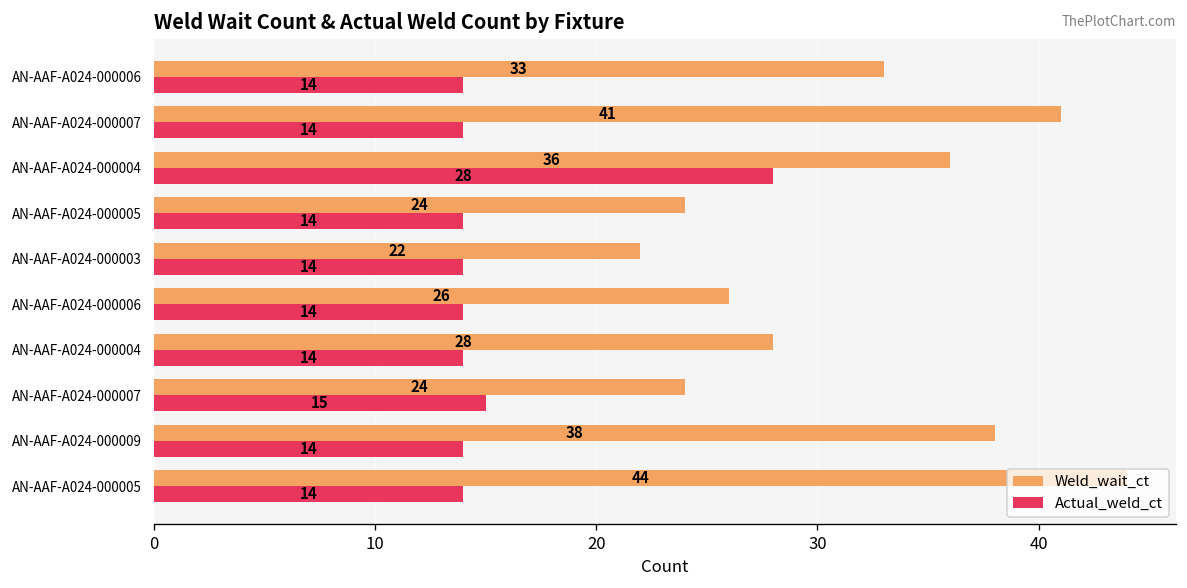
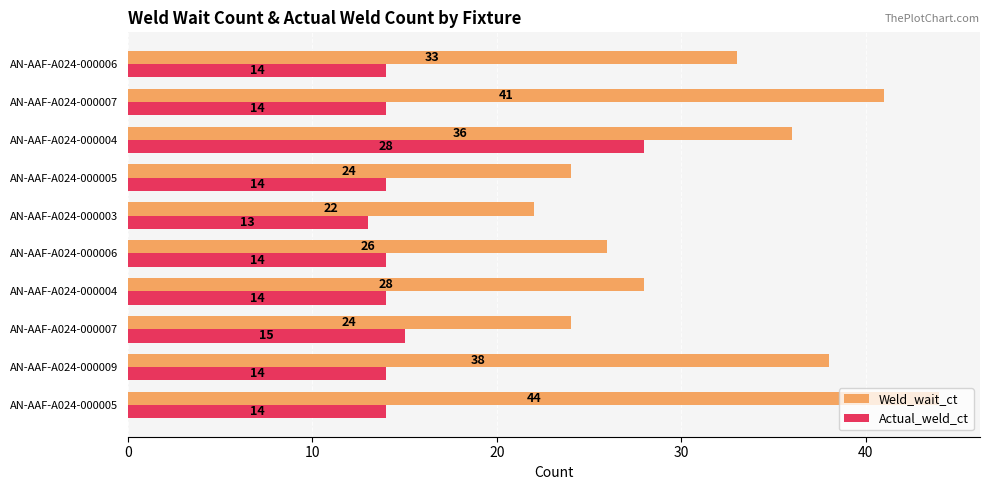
Actual_weld_ct, AN-AAF-A024-000003: 14 -> 13
